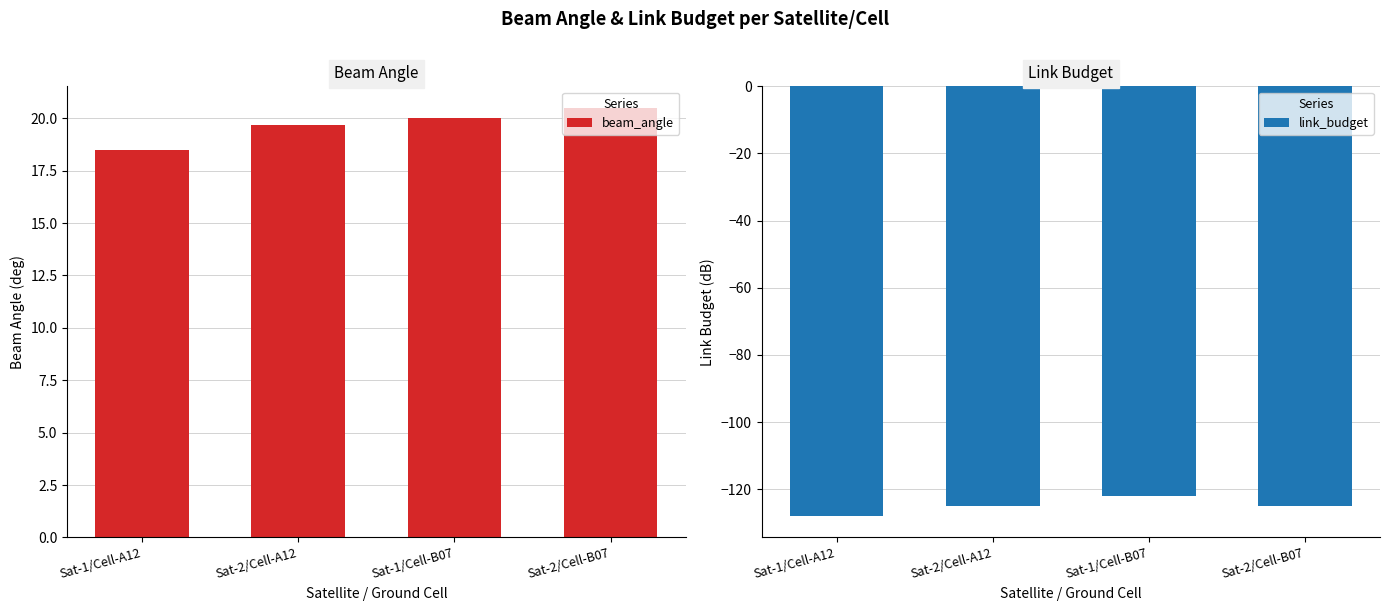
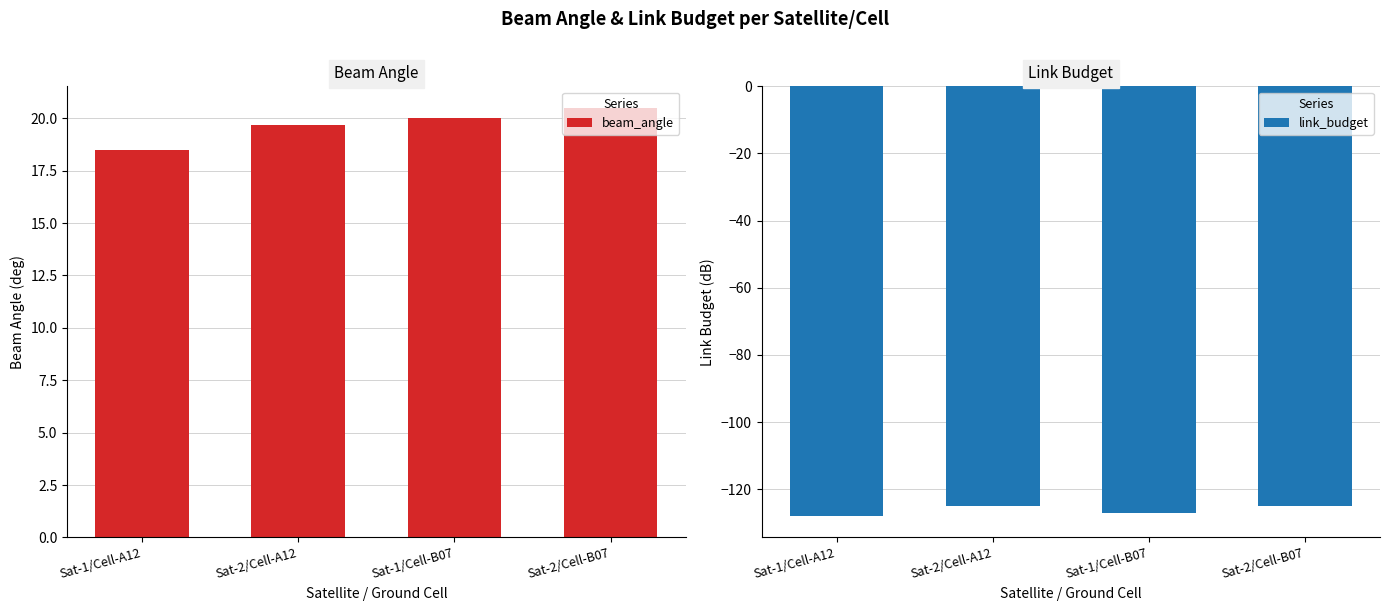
Link Budget, Sat-1/Cell-B07: -122 -> -127
